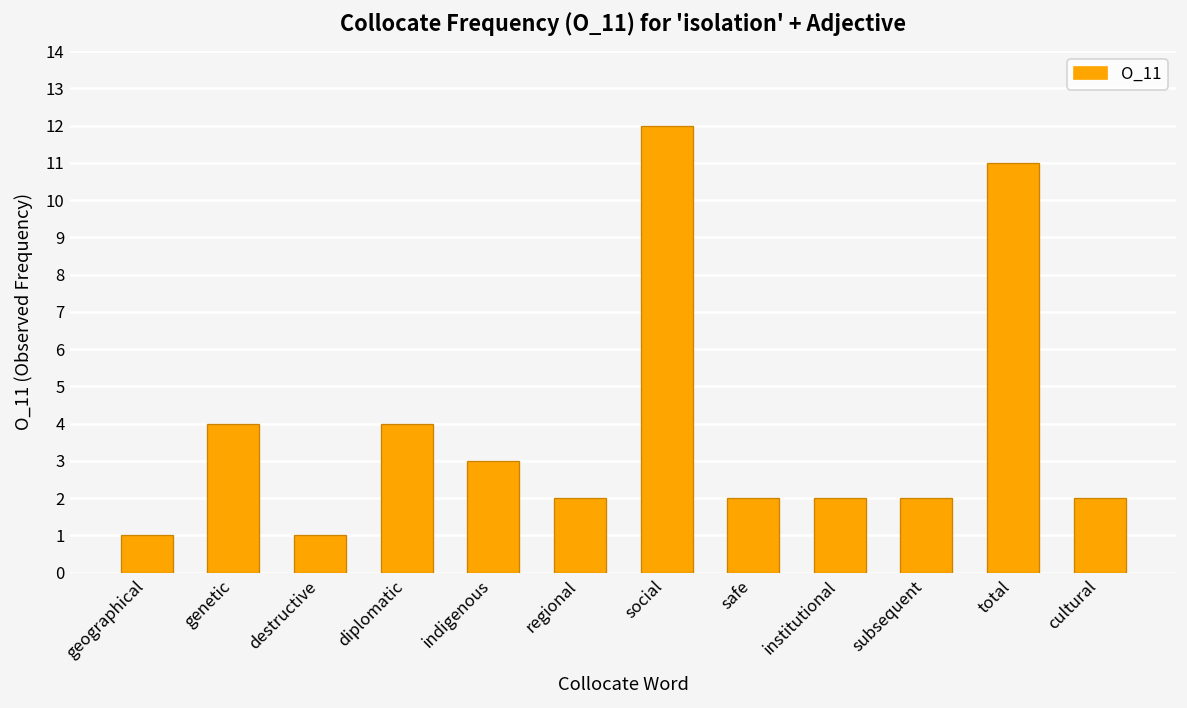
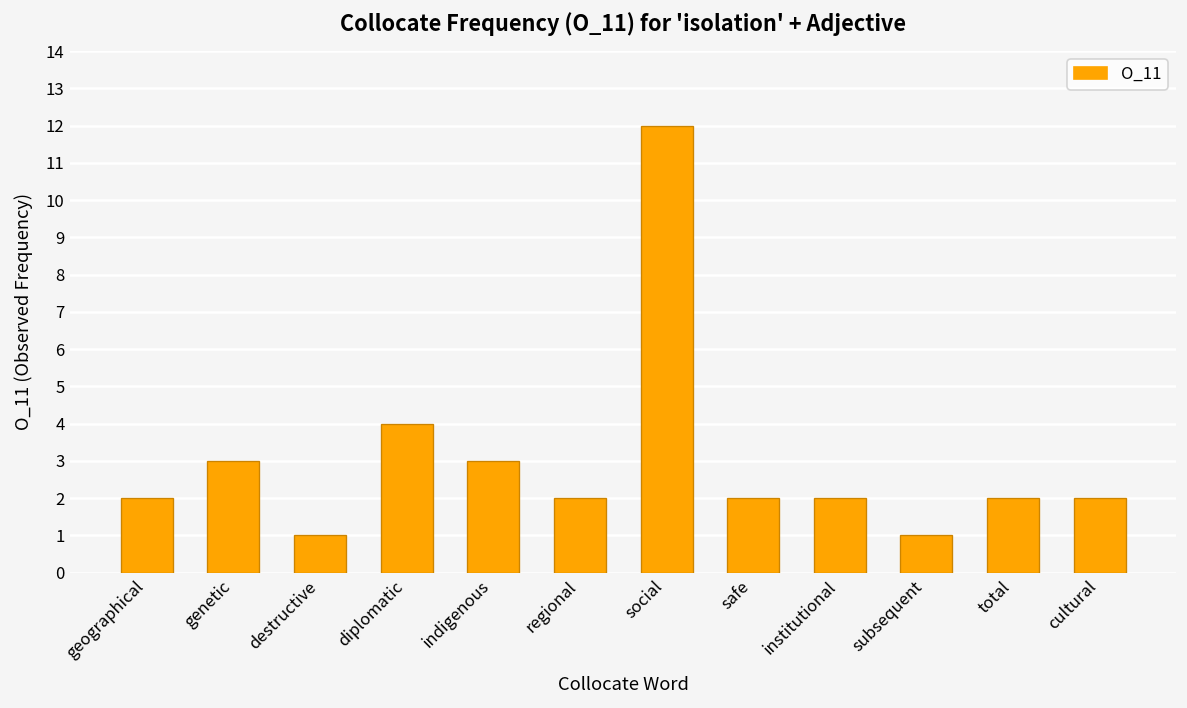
geographical: 1 -> 2
genetic: 4 -> 3
subsequent: 2 -> 1
total: 11 -> 2
